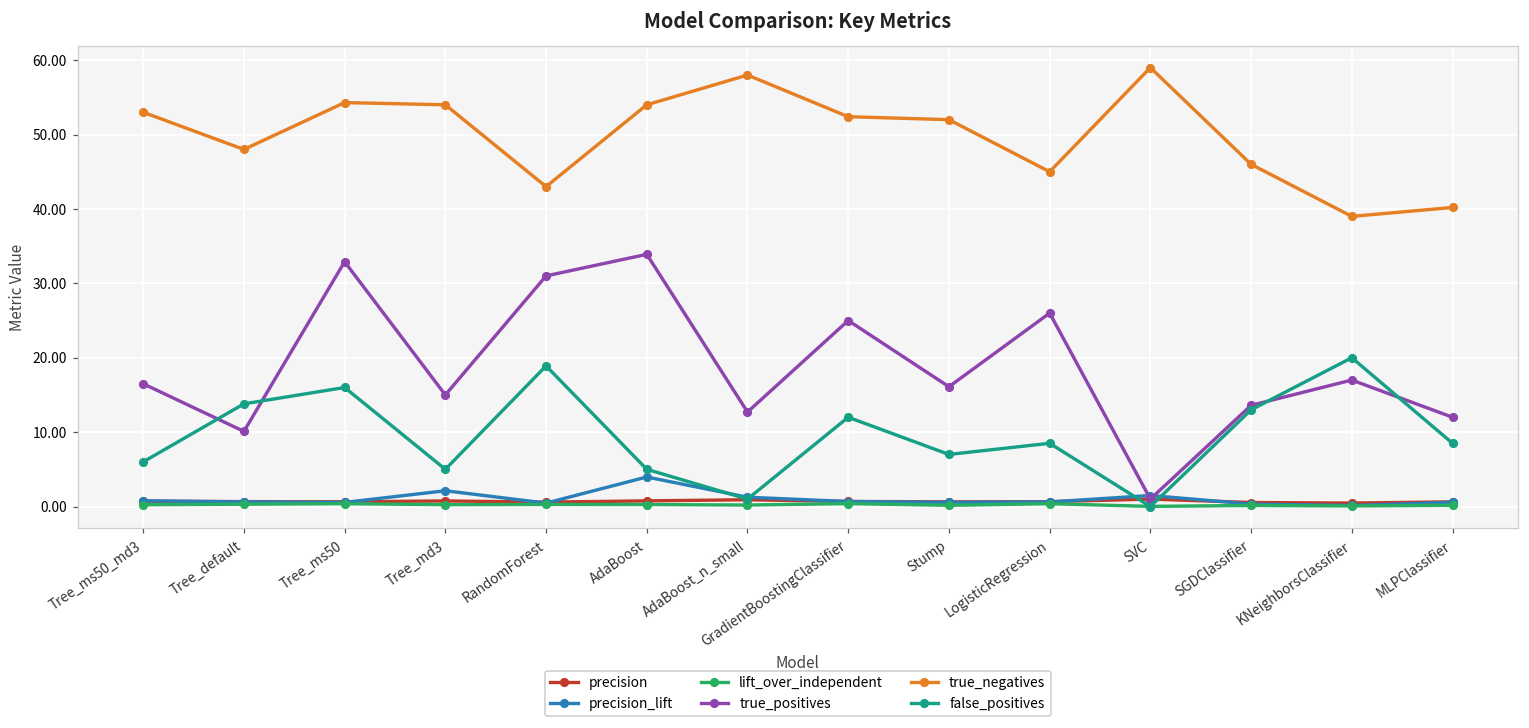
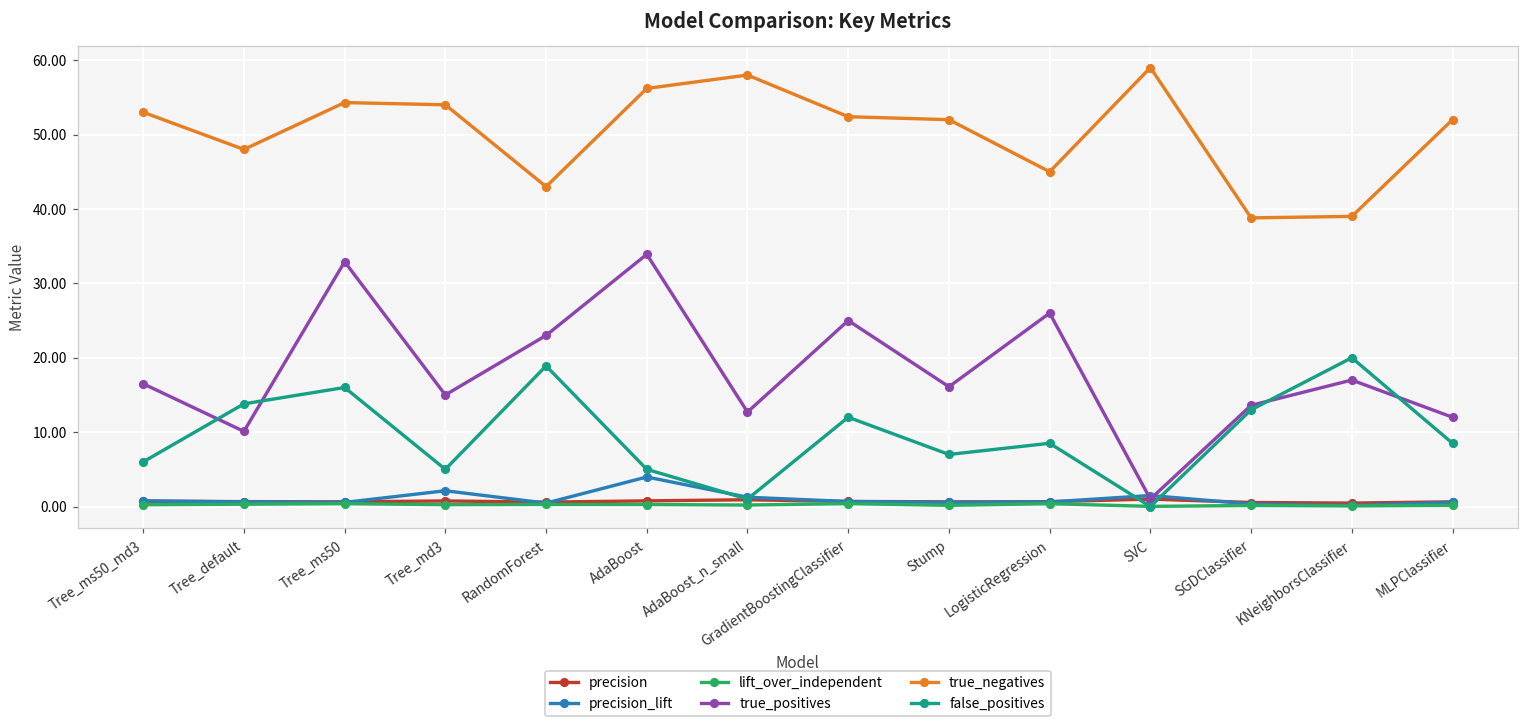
true_positives, RandomForest: 31 -> 23
true_negatives, AdaBoost: 54 -> 56
true_negatives, SGDClassifier: 46 -> 39
true_negatives, MLPClassifier: 40 -> 52
